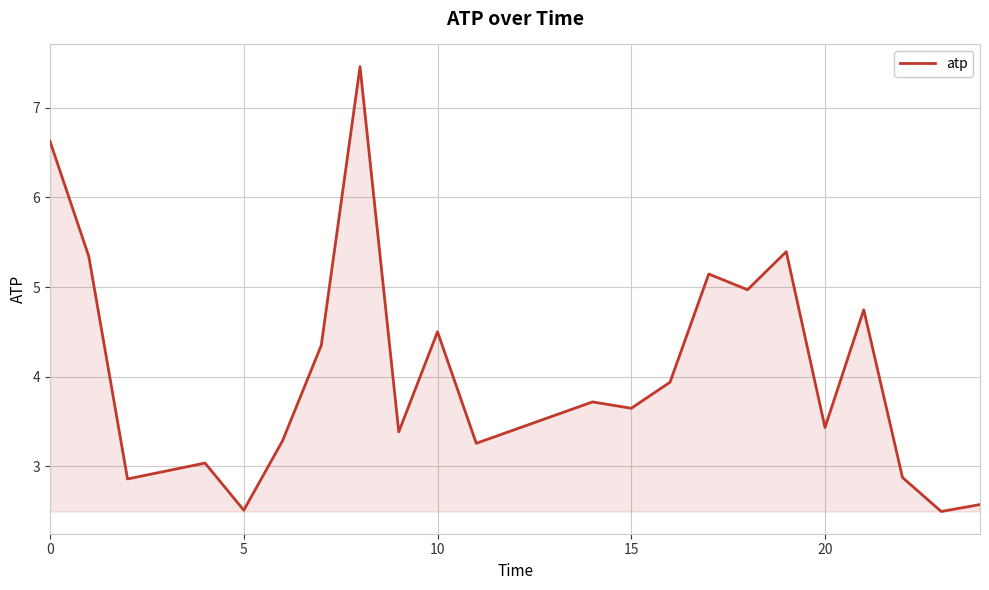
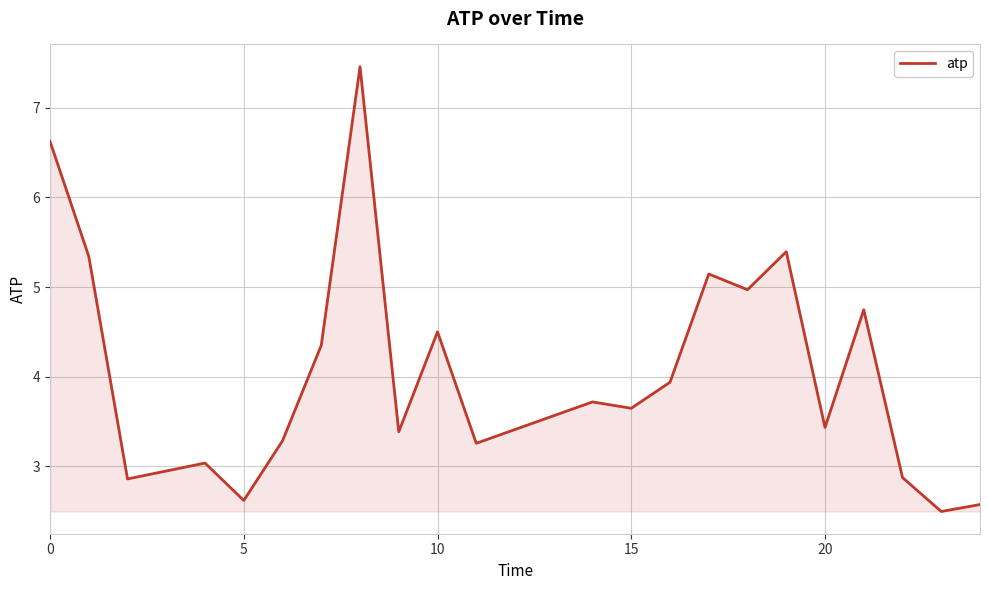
5: 2.5 -> 2.6
